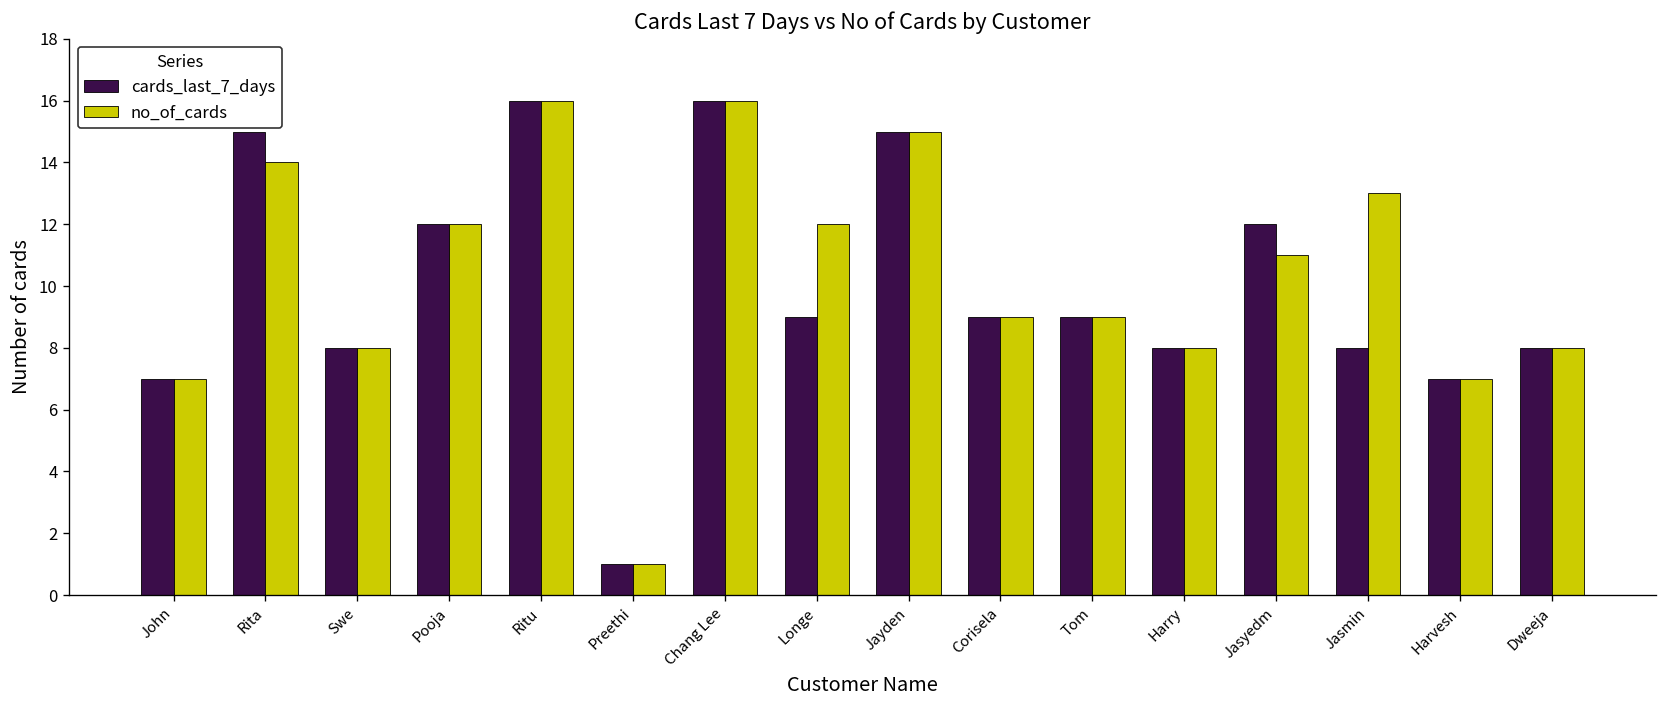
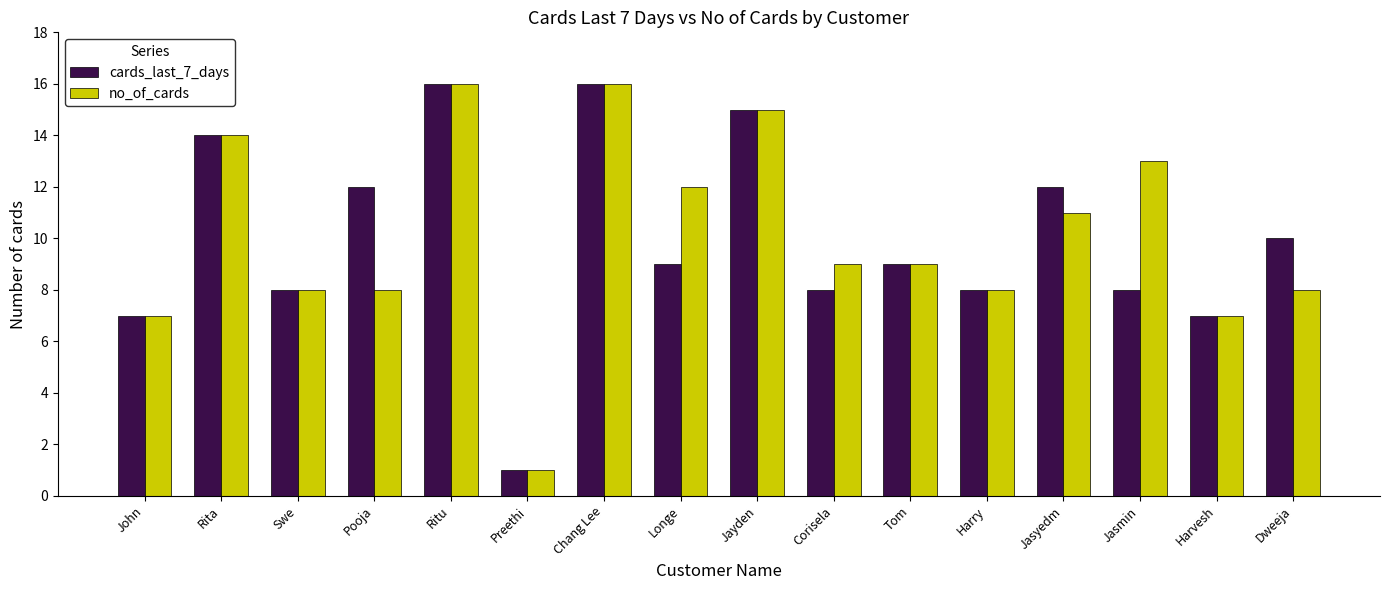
cards_last_7_days, Rita: 15 -> 14
no_of_cards, Pooja: 12 -> 8
cards_last_7_days, Corisela: 9 -> 8
cards_last_7_days, Dweeja: 8 -> 10
